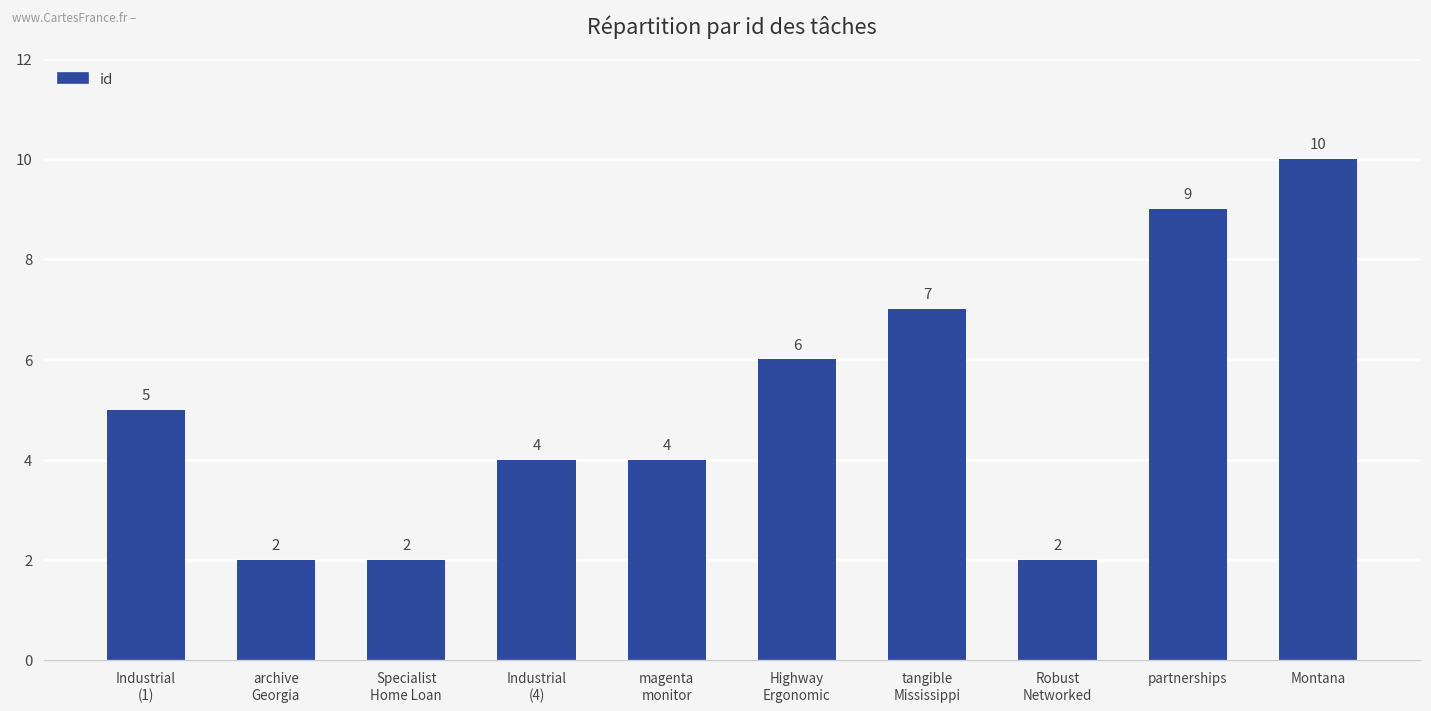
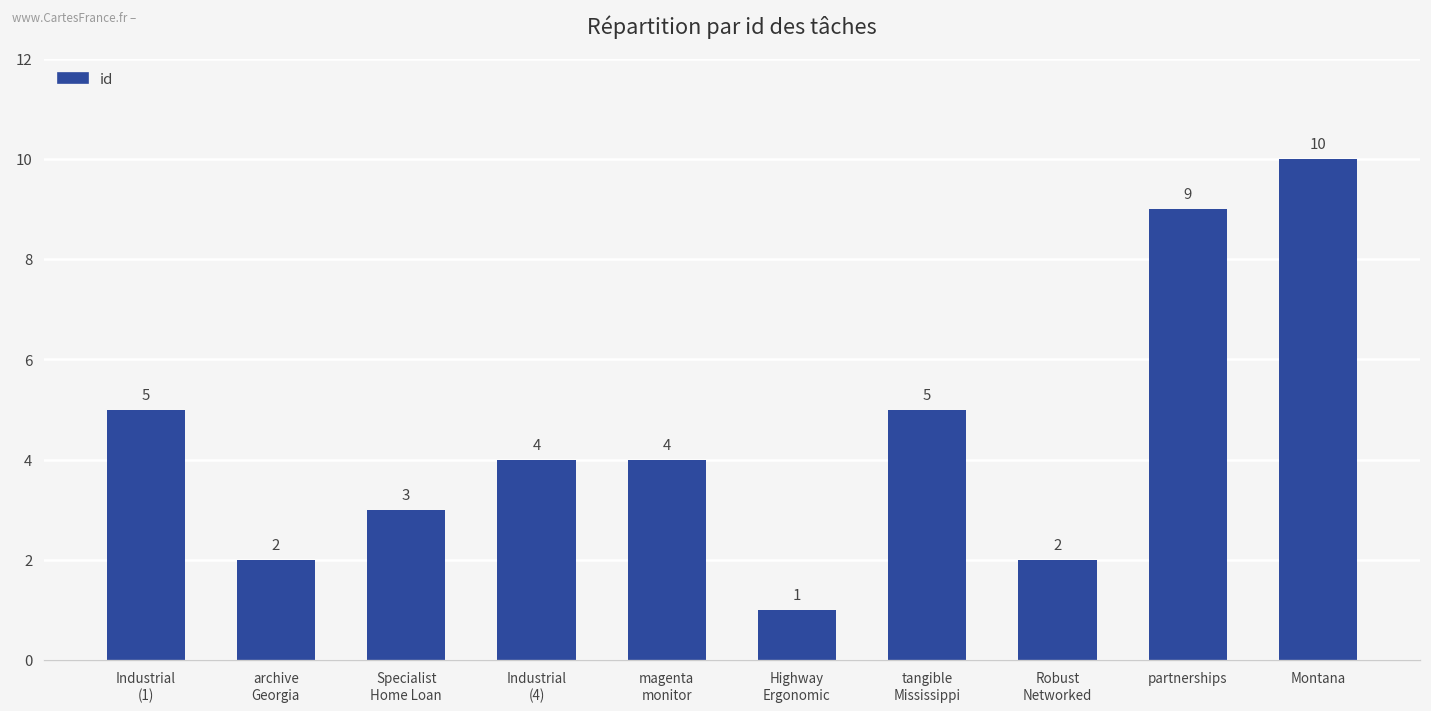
Specialist Home Loan: 2 -> 3
Highway Ergonomic: 6 -> 1
tangible Mississippi: 7 -> 5
